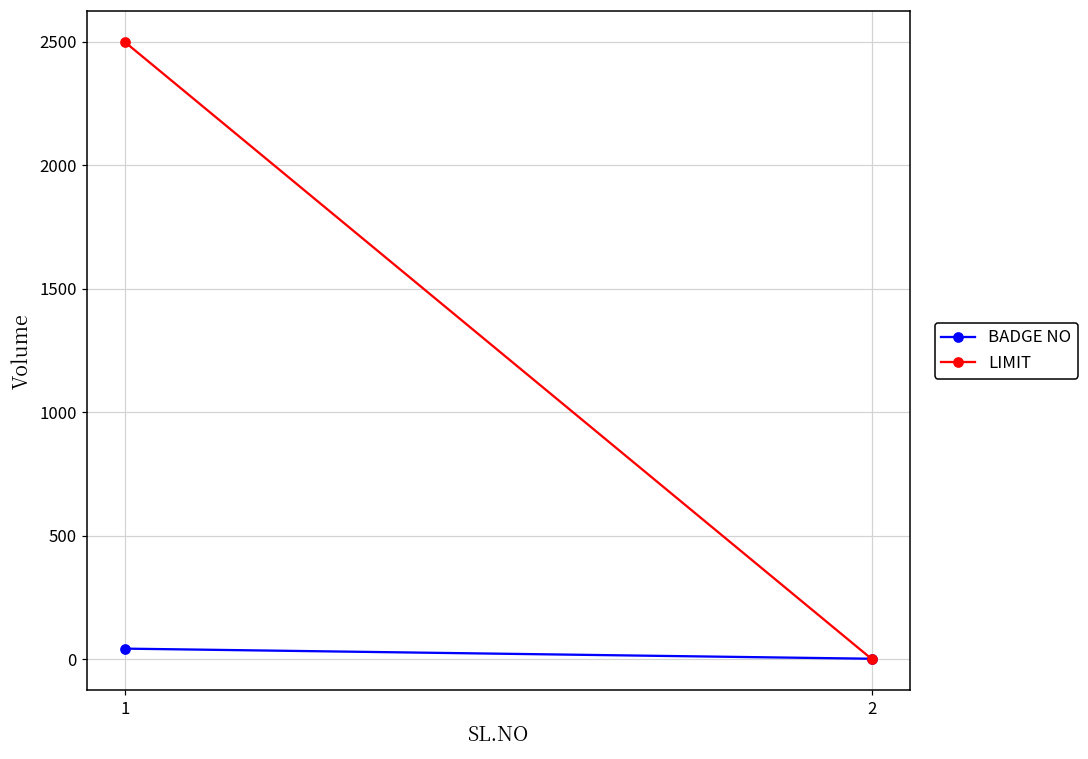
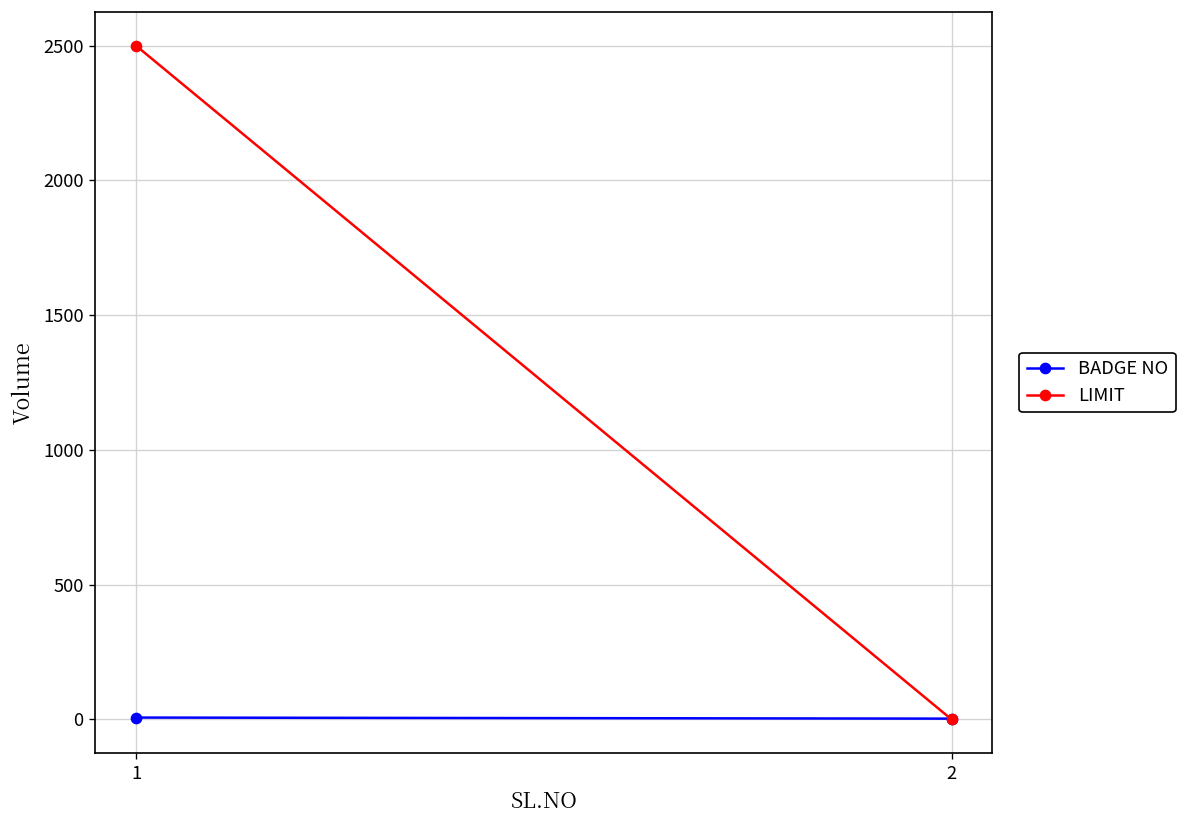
BADGE NO, 1: 40 -> 10
